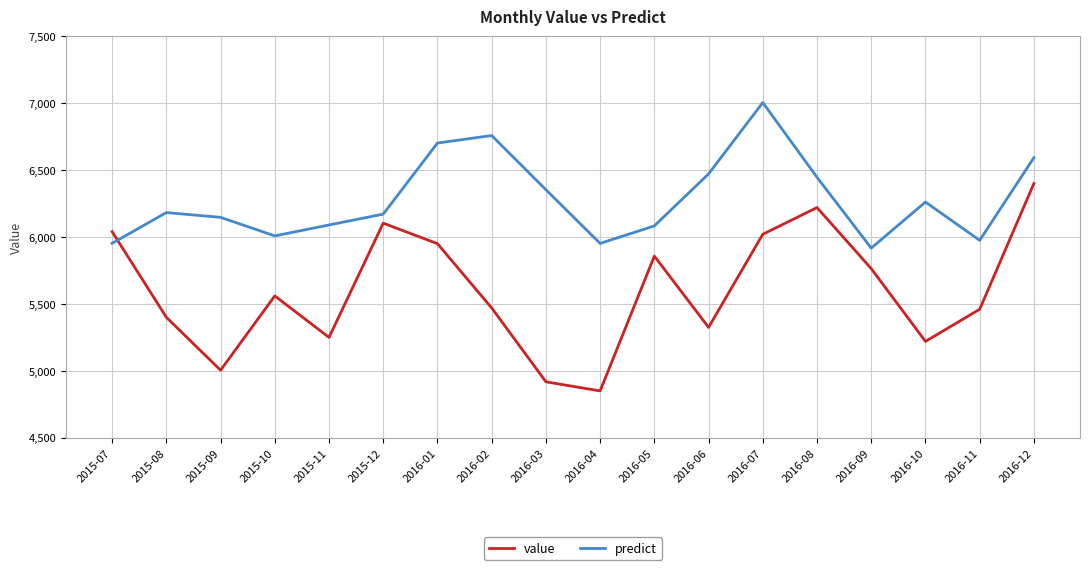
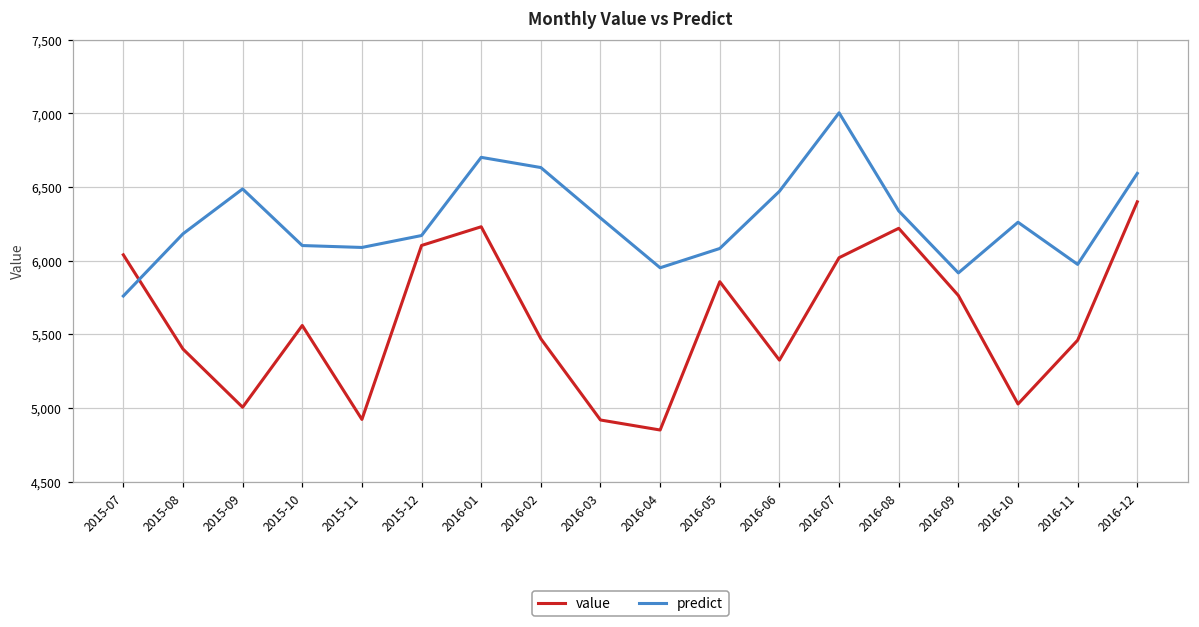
predict, 2015-07: 5,950 -> 5,760
predict, 2015-09: 6,150 -> 6,490
predict, 2015-10: 6,010 -> 6,100
value, 2015-11: 5,250 -> 4,920
value, 2016-01: 5,950 -> 6,230
predict, 2016-02: 6,760 -> 6,630
predict, 2016-03: 6,350 -> 6,290
predict, 2016-08: 6,450 -> 6,340
value, 2016-10: 5,220 -> 5,030
